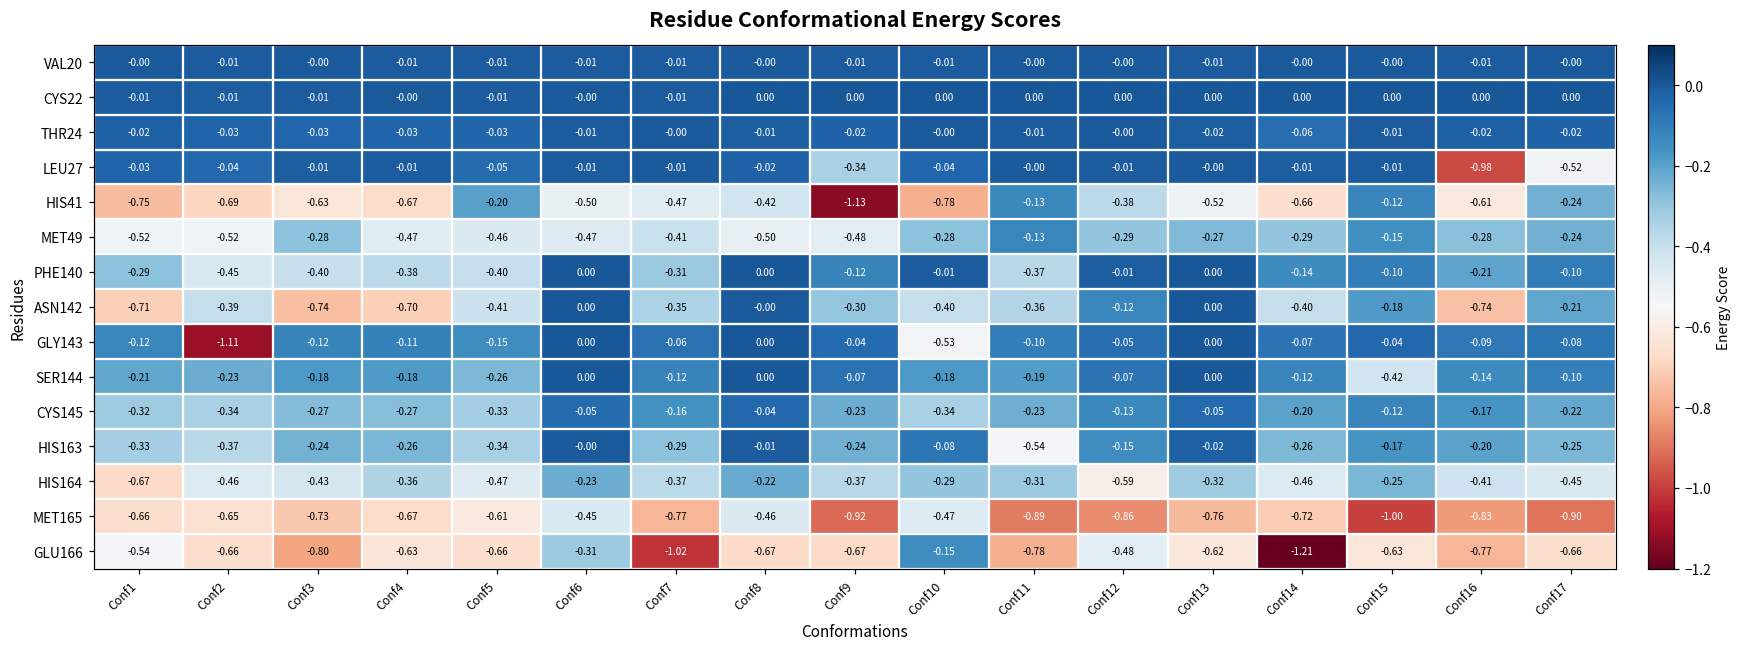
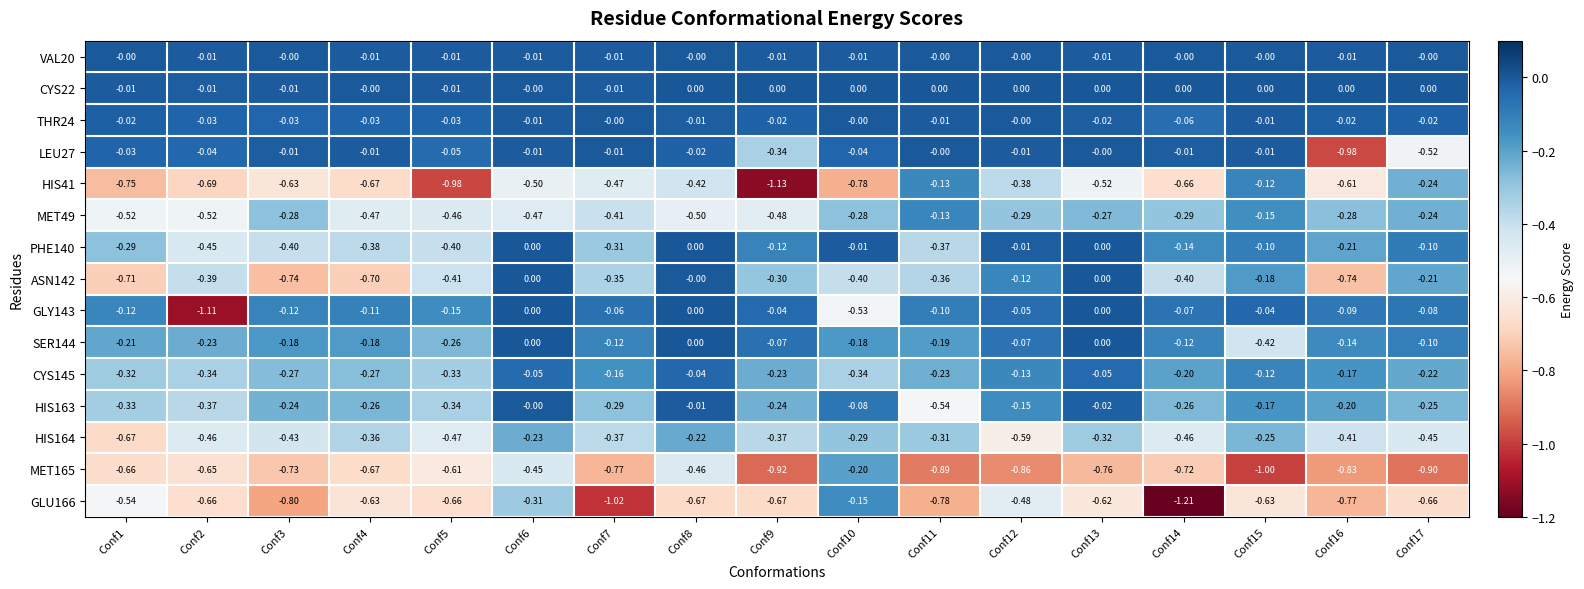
HIS41, Conf5: -0.20 -> -0.98
MET165, Conf10: -0.47 -> -0.20
